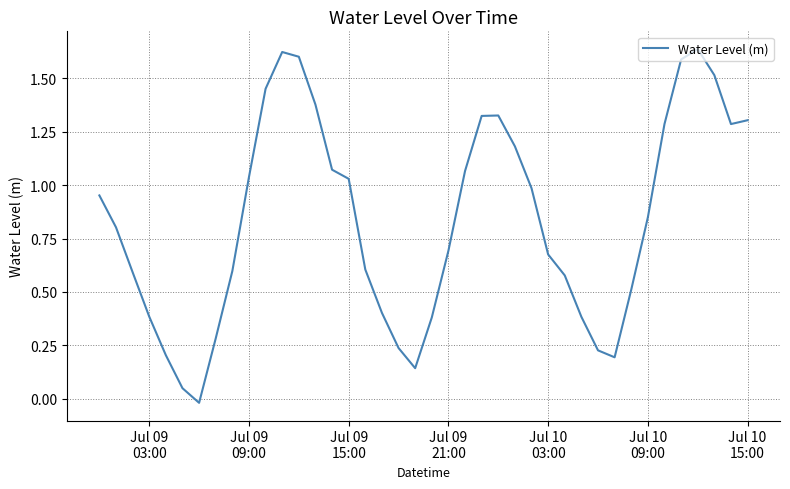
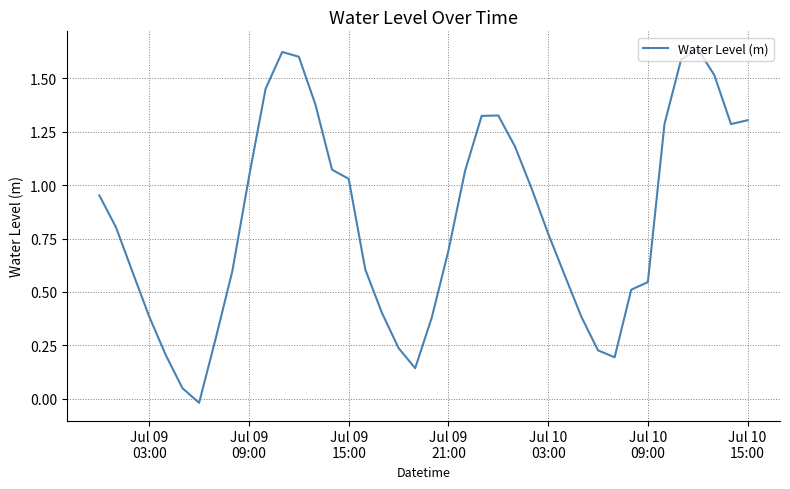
Jul 10 03:00: 0.68 -> 0.77
Jul 10 09:00: 0.85 -> 0.55
